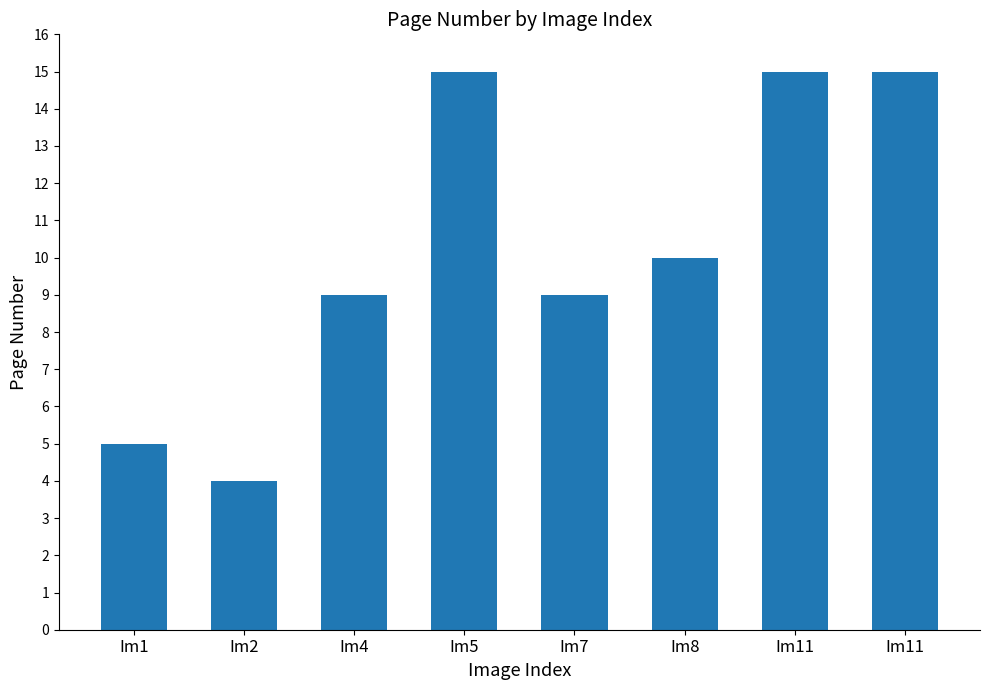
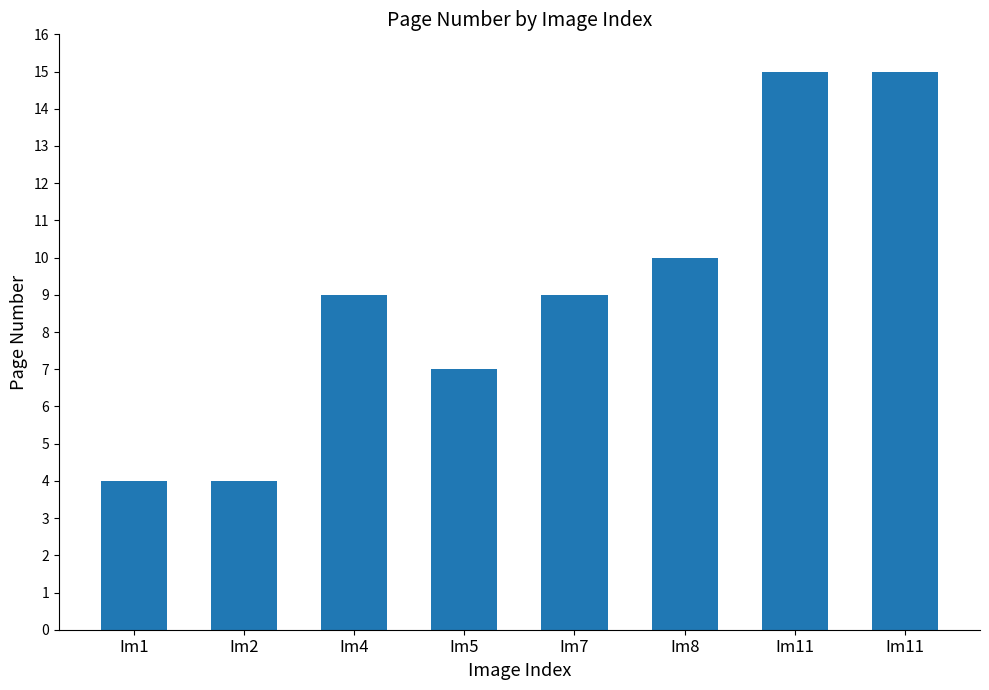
Im1: 5 -> 4
Im5: 15 -> 7
